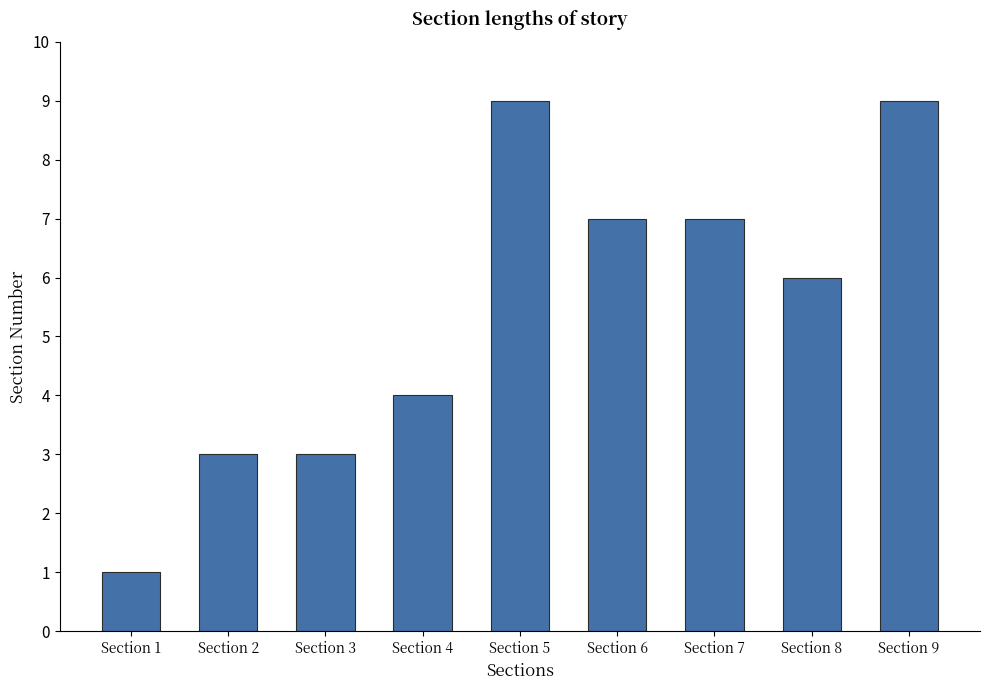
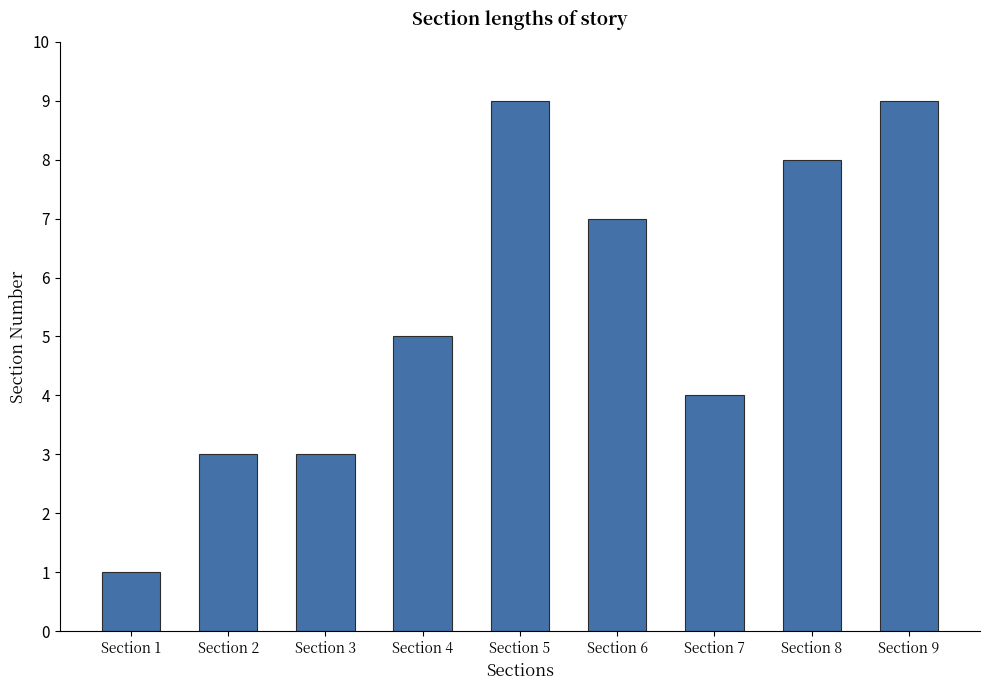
Section 4: 4 -> 5
Section 7: 7 -> 4
Section 8: 6 -> 8
